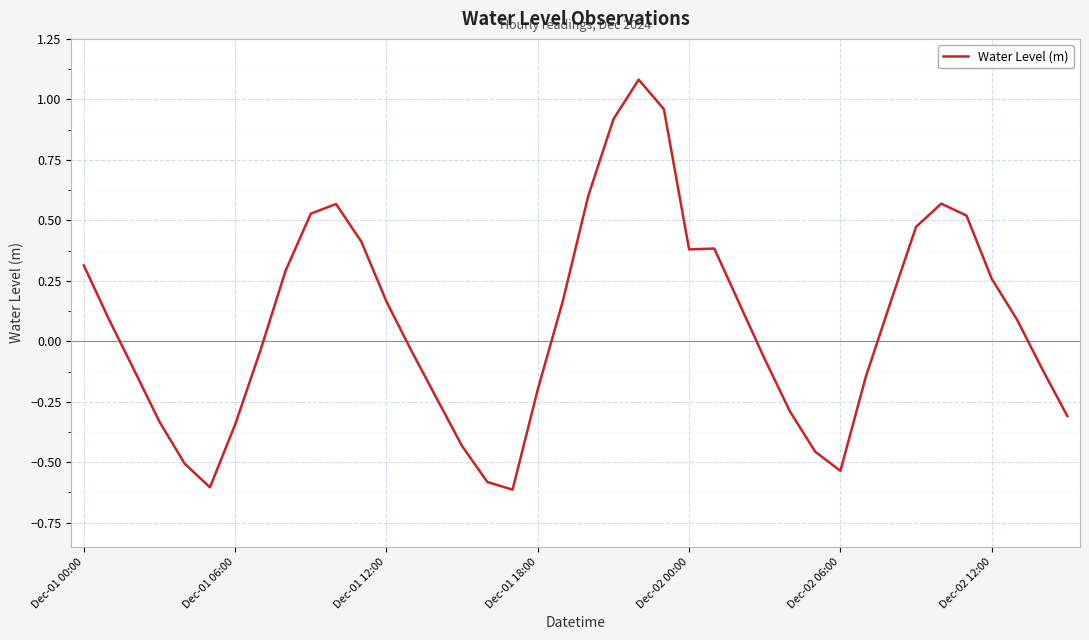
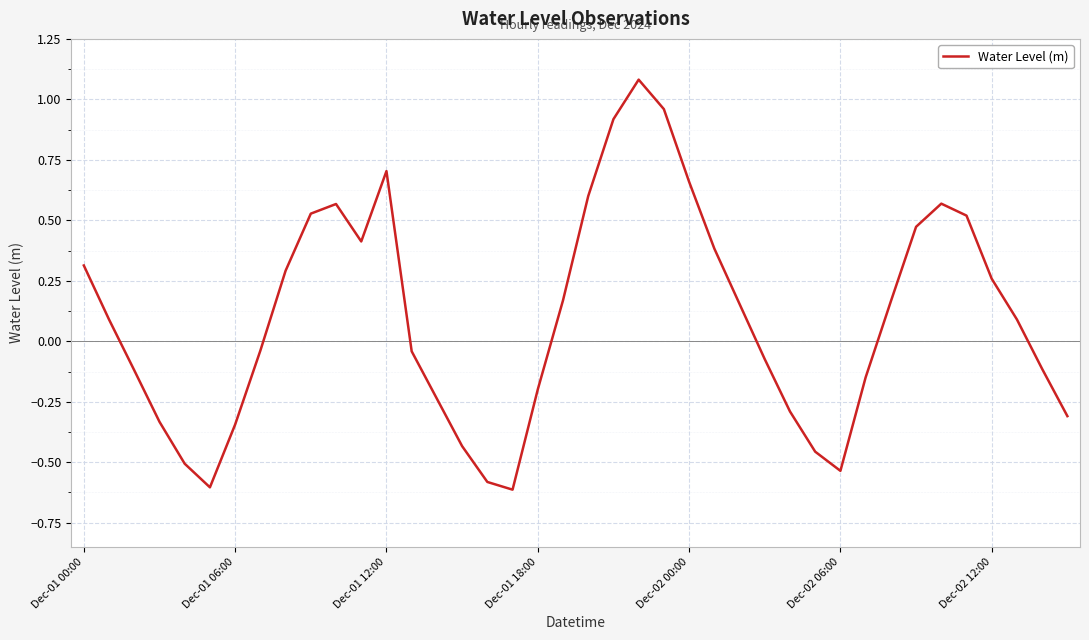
Dec-01 12:00: 0.16 -> 0.70
Dec-02 00:00: 0.38 -> 0.66
